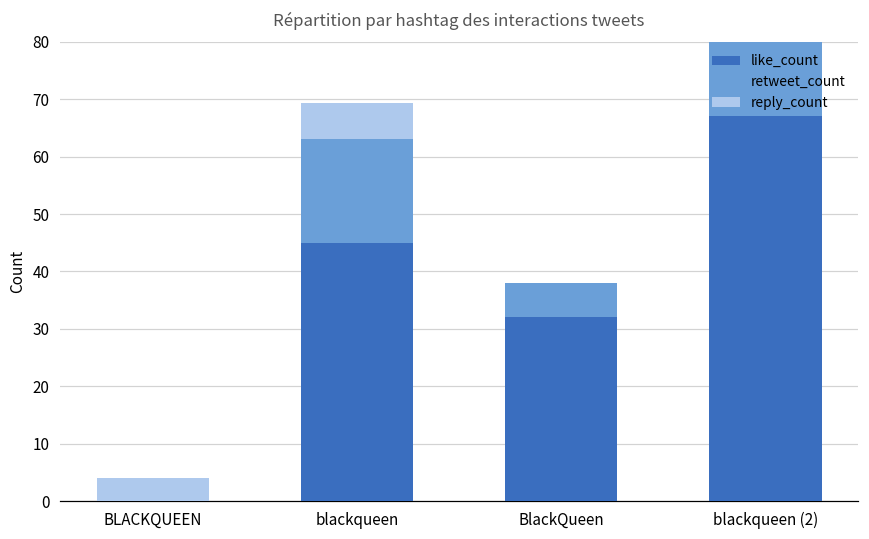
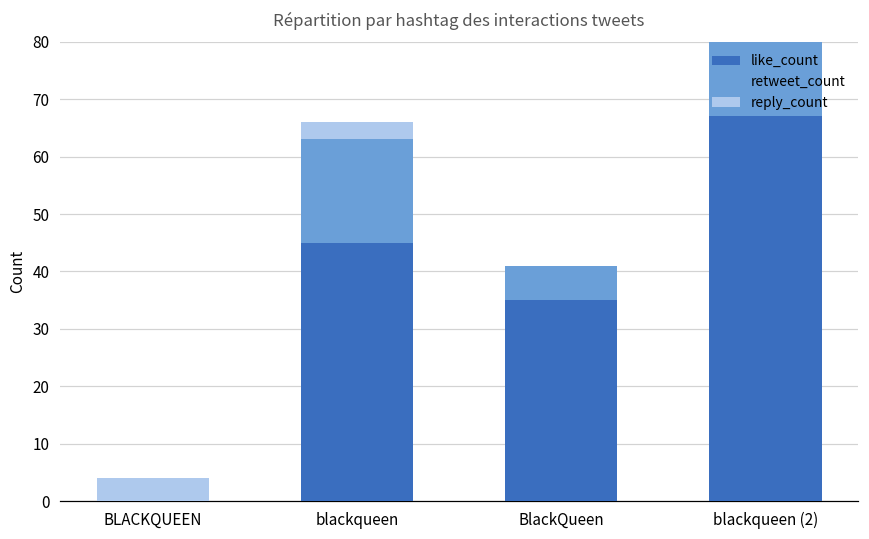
reply_count, blackqueen: 6 -> 3
like_count, BlackQueen: 32 -> 35
